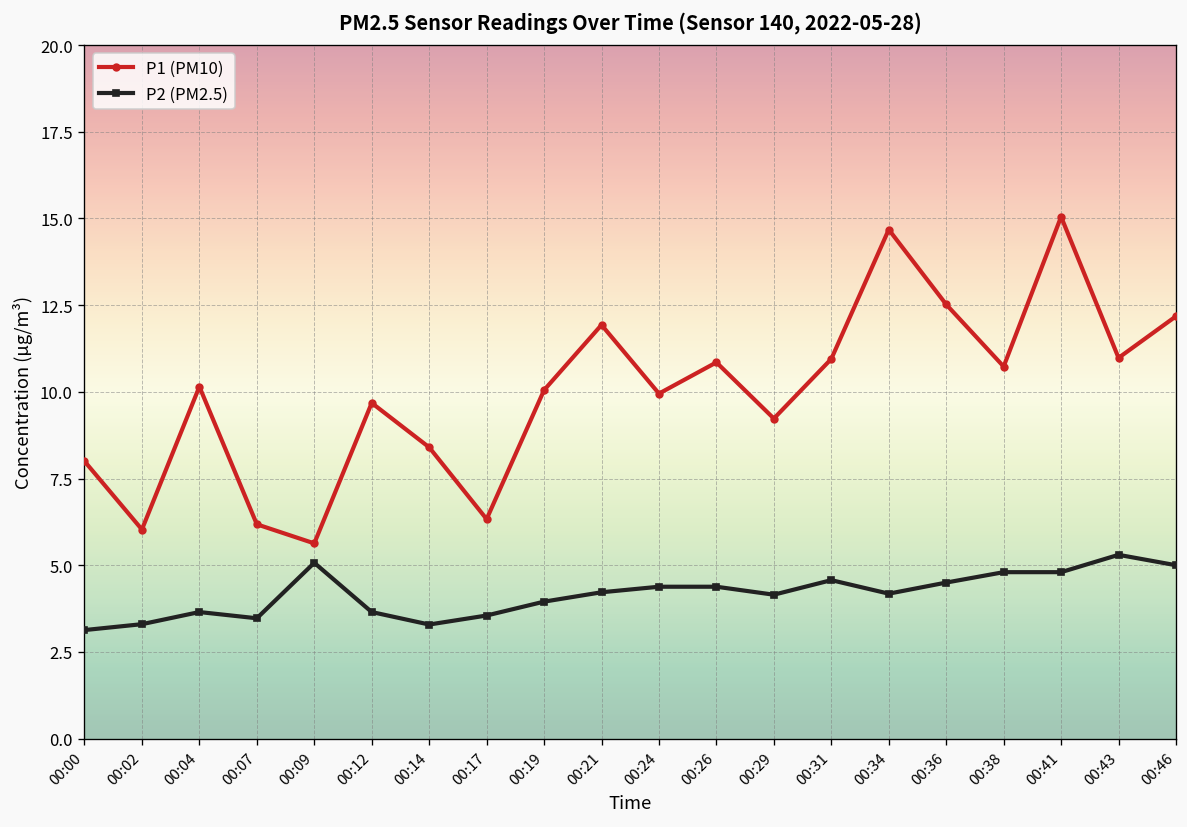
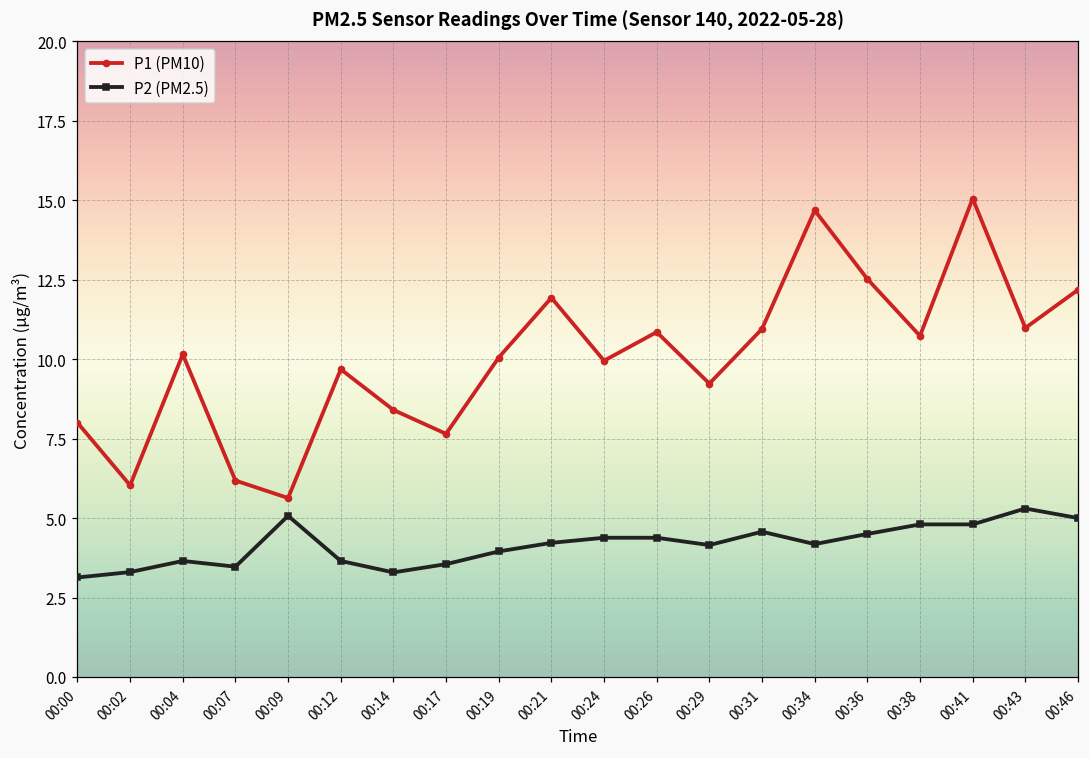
P1 (PM10), 00:17: 6.3 -> 7.7
